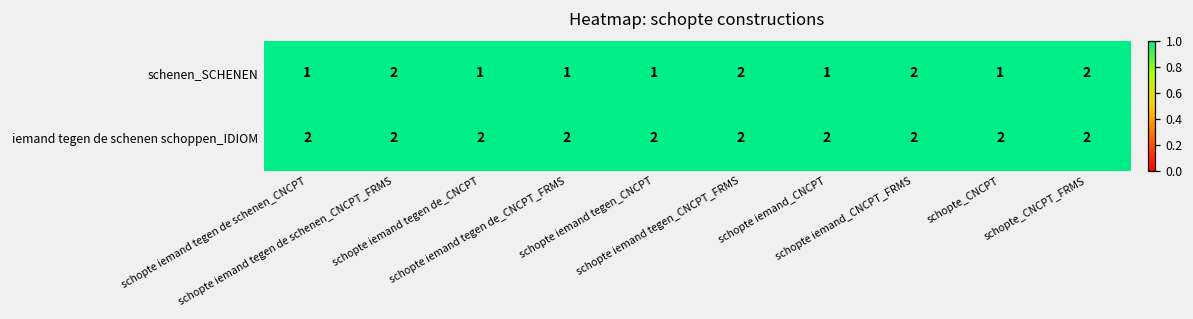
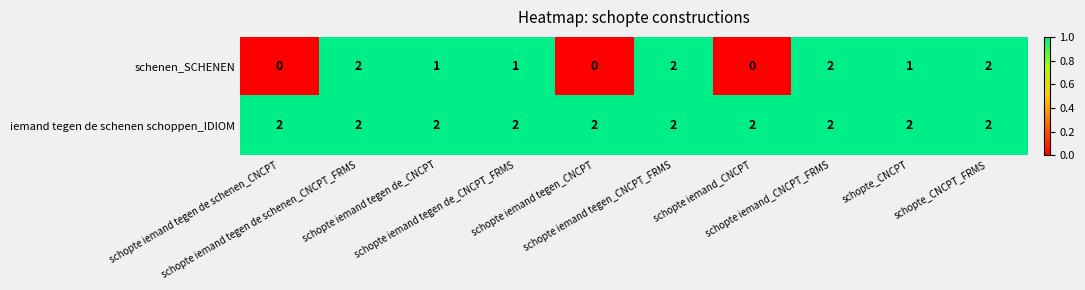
schenen_SCHENEN, schopte iemand tegen de schenen_CNCPT: 1 -> 0
schenen_SCHENEN, schopte iemand tegen_CNCPT: 1 -> 0
schenen_SCHENEN, schopte iemand_CNCPT: 1 -> 0
